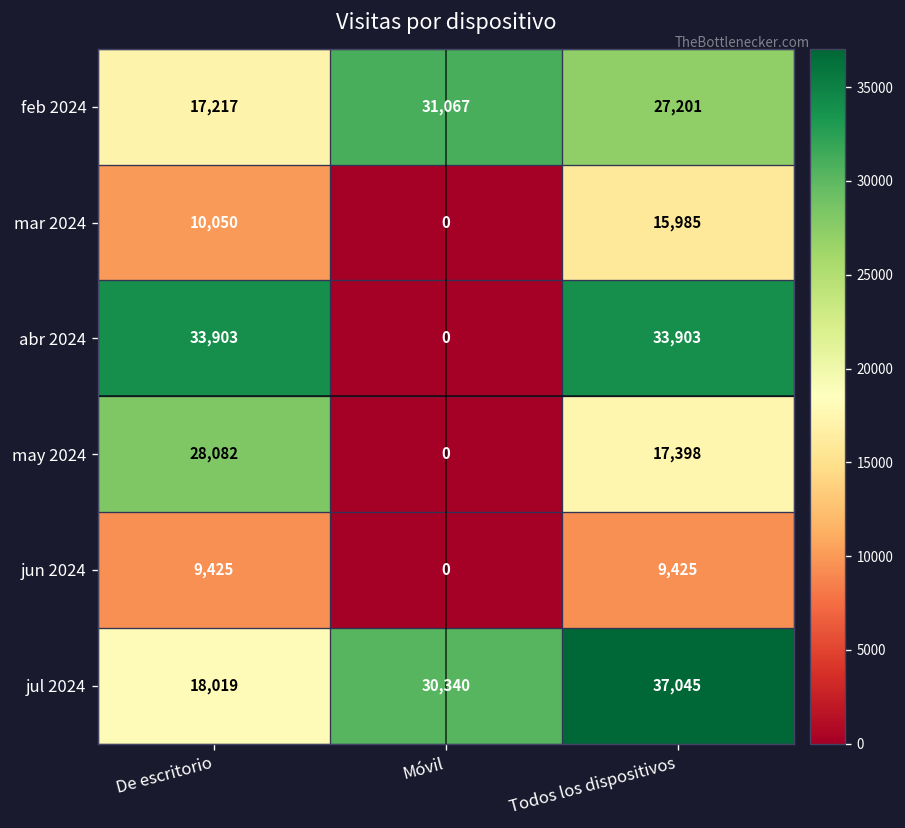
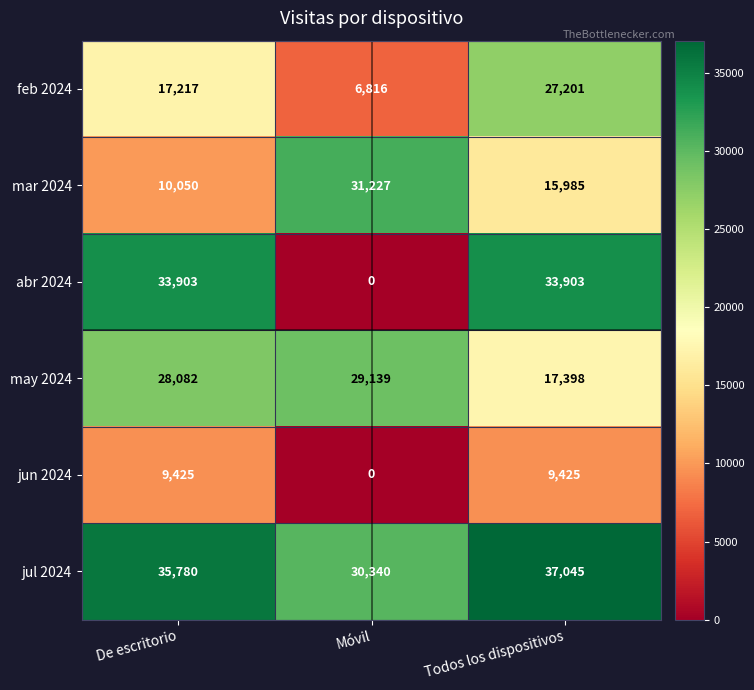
feb 2024, Móvil: 31,067 -> 6,816
mar 2024, Móvil: 0 -> 31,227
may 2024, Móvil: 0 -> 29,139
jul 2024, De escritorio: 18,019 -> 35,780
